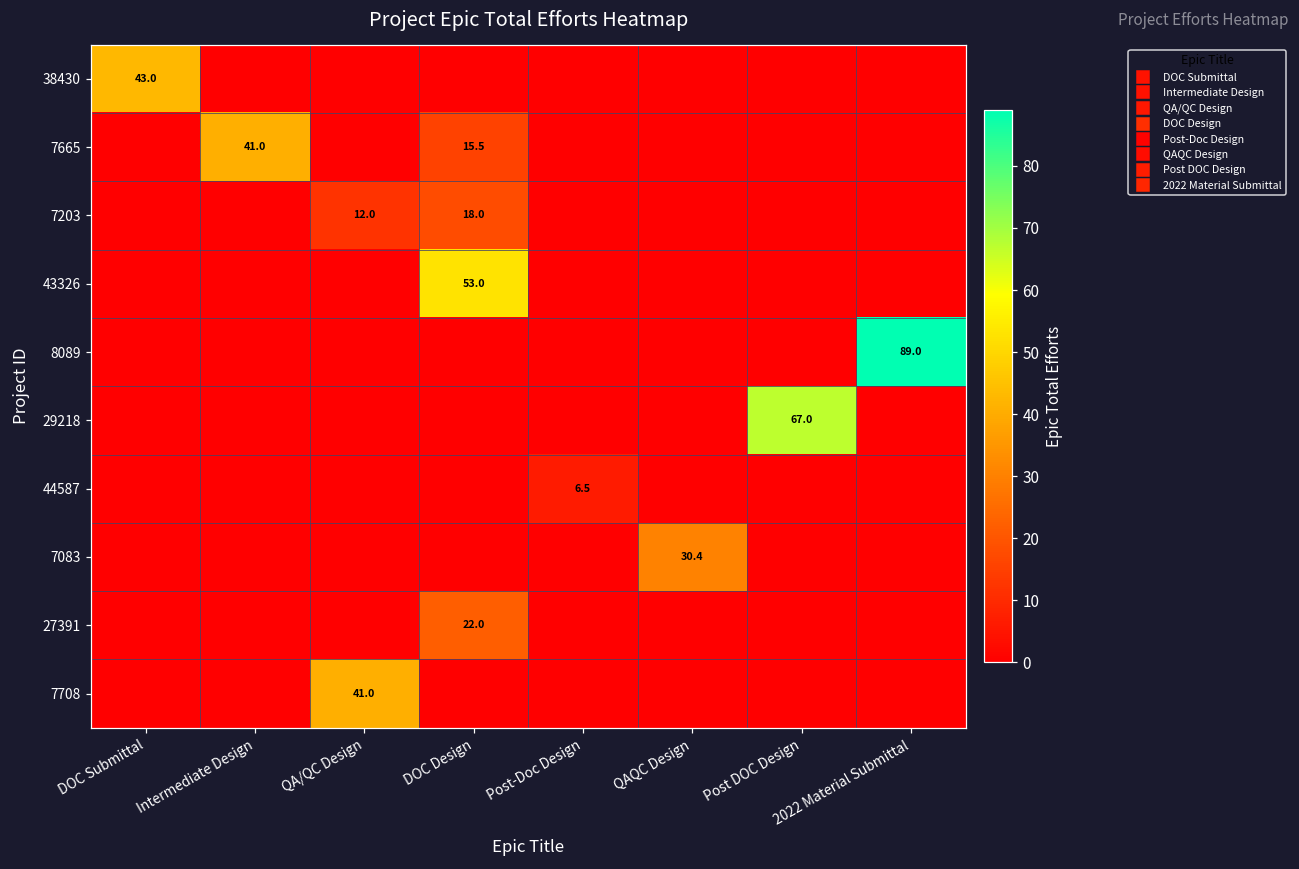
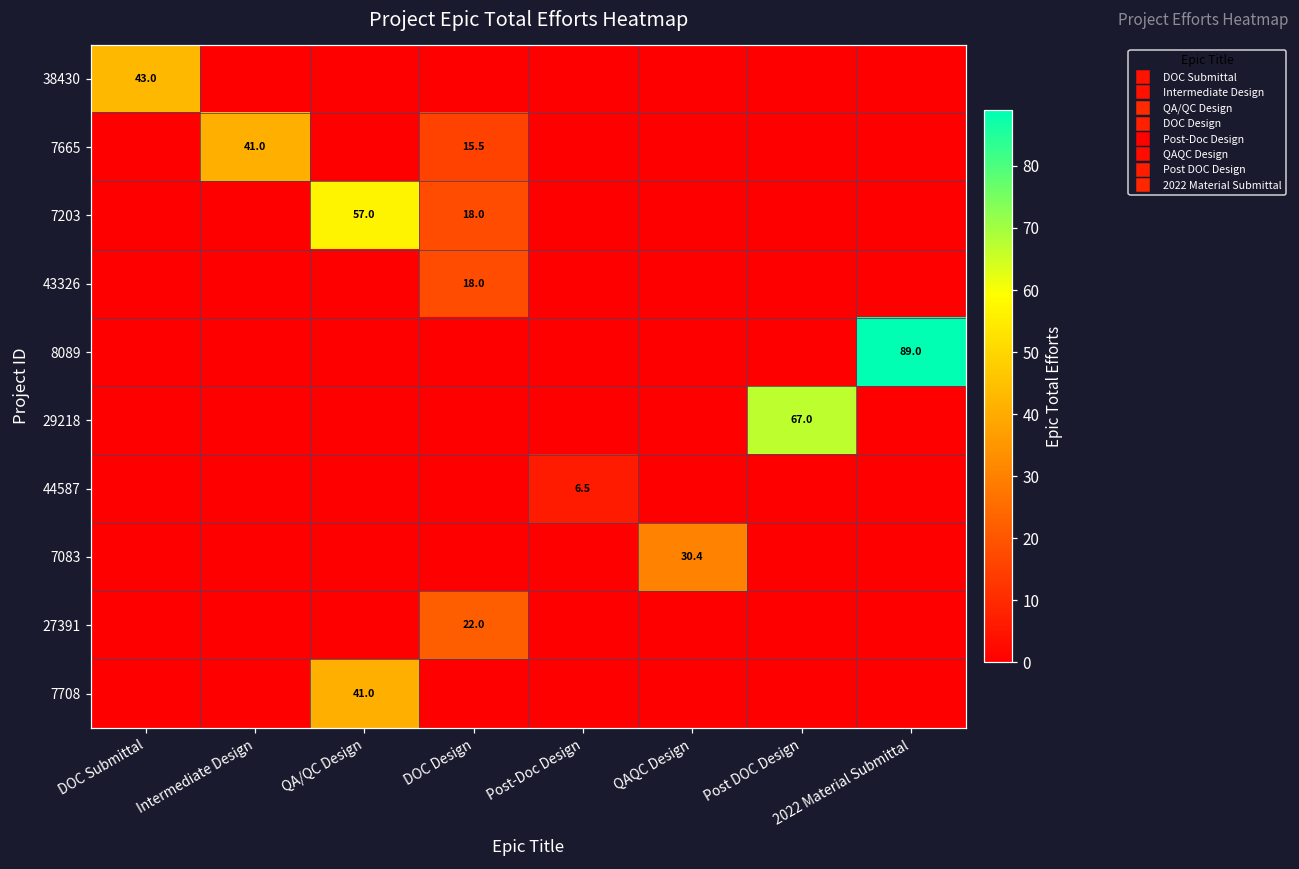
7203, QA/QC Design: 12.0 -> 57.0
43326, DOC Design: 53.0 -> 18.0
